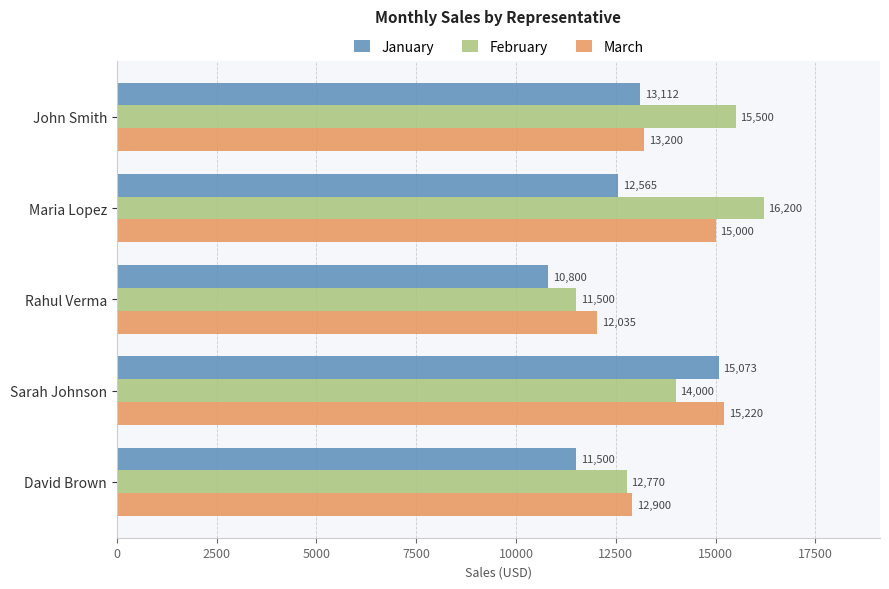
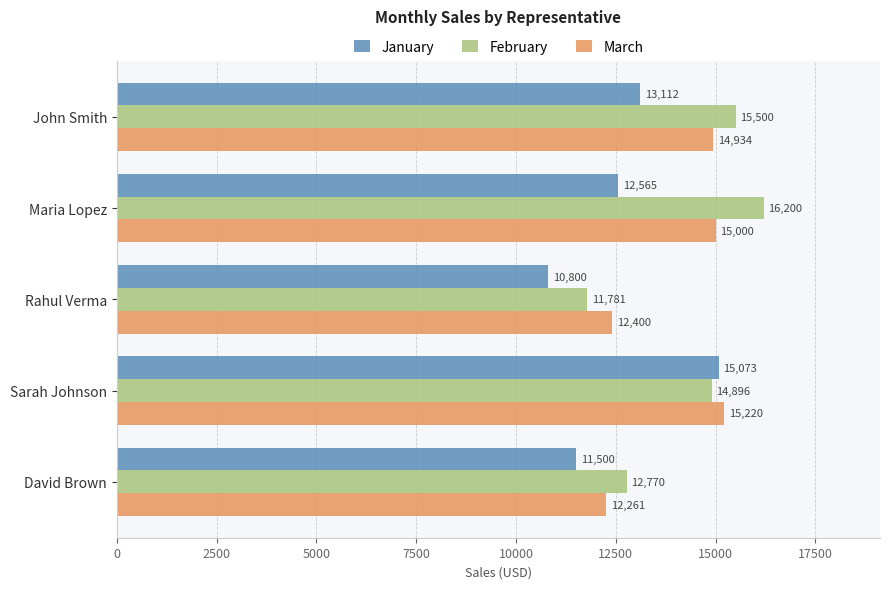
March, John Smith: 13,200 -> 14,934
February, Rahul Verma: 11,500 -> 11,781
March, Rahul Verma: 12,035 -> 12,400
February, Sarah Johnson: 14,000 -> 14,896
March, David Brown: 12,900 -> 12,261
